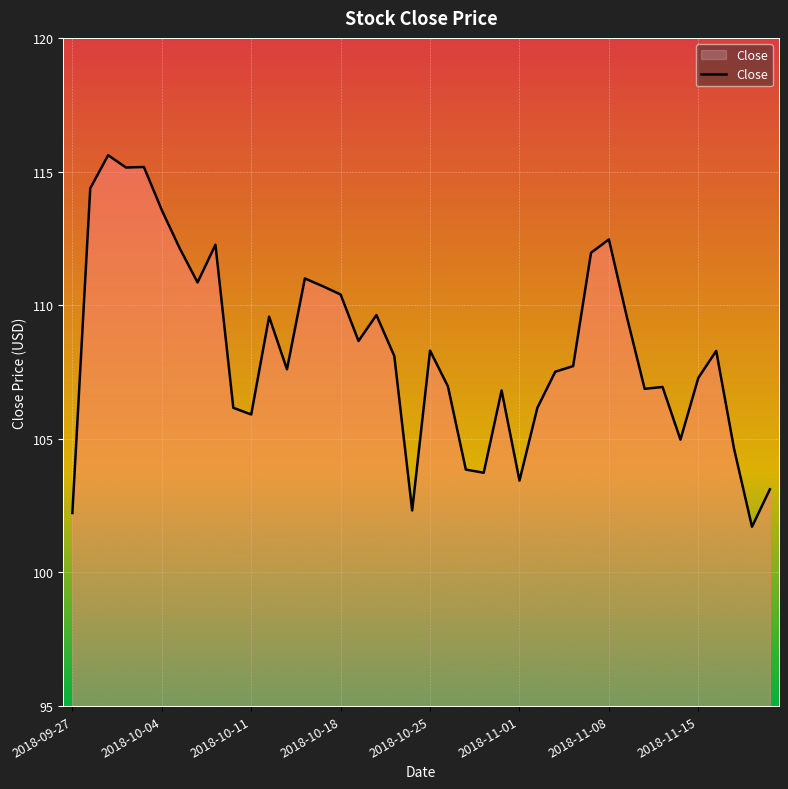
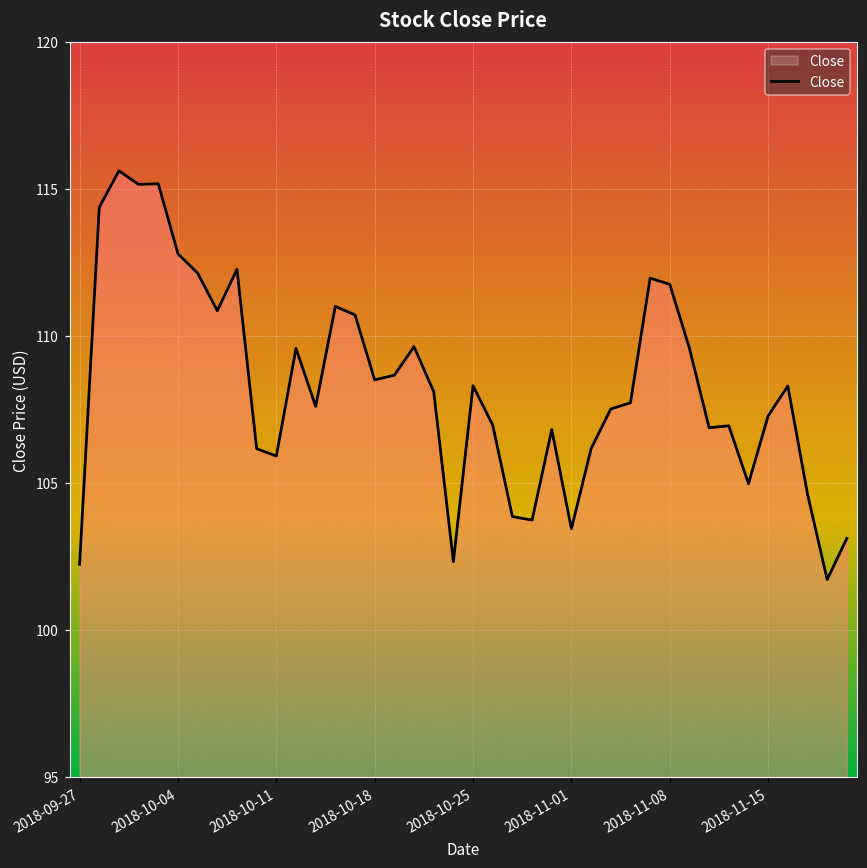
2018-10-04: 113.6 -> 112.8
2018-10-18: 110.4 -> 108.5
2018-11-08: 112.5 -> 111.8
